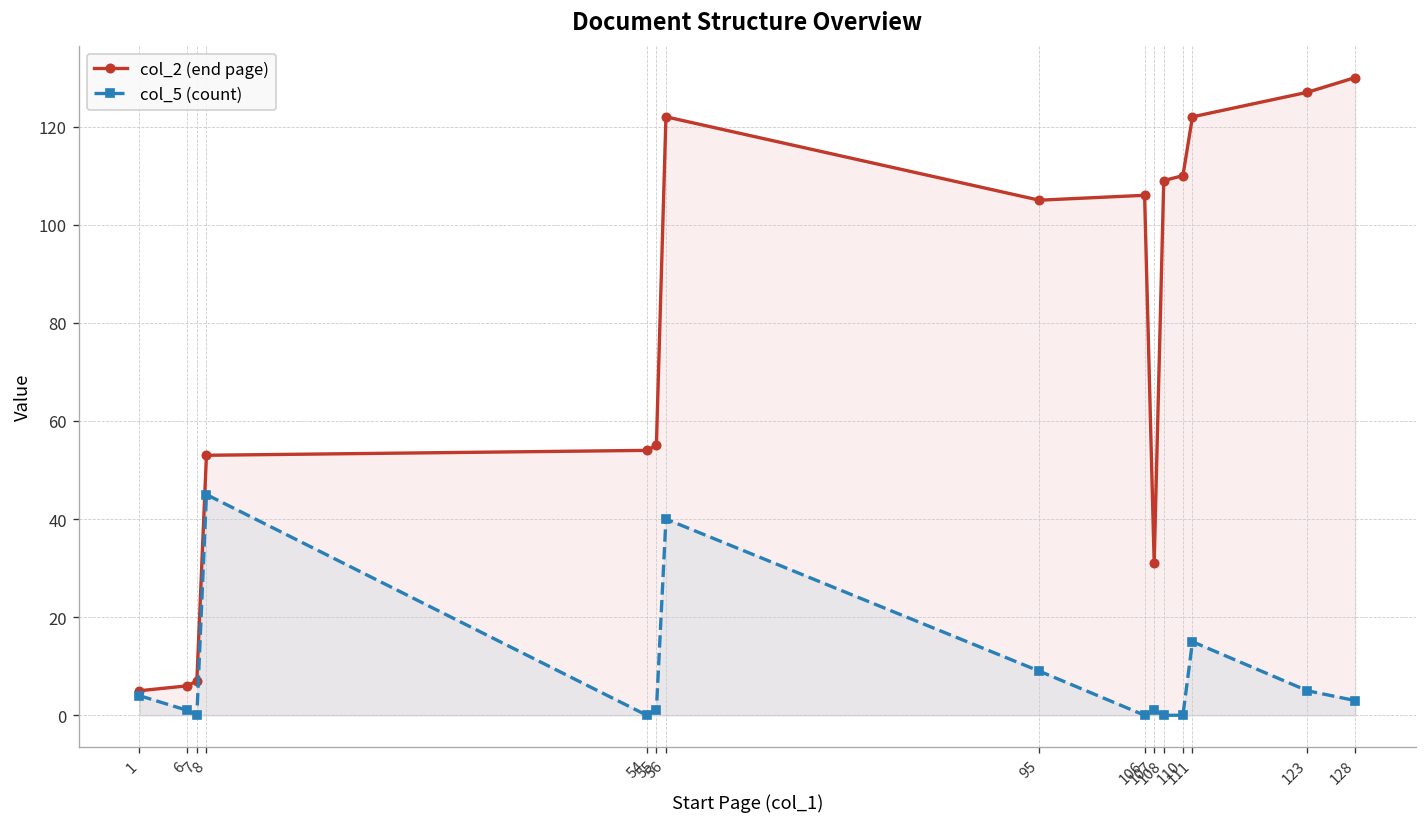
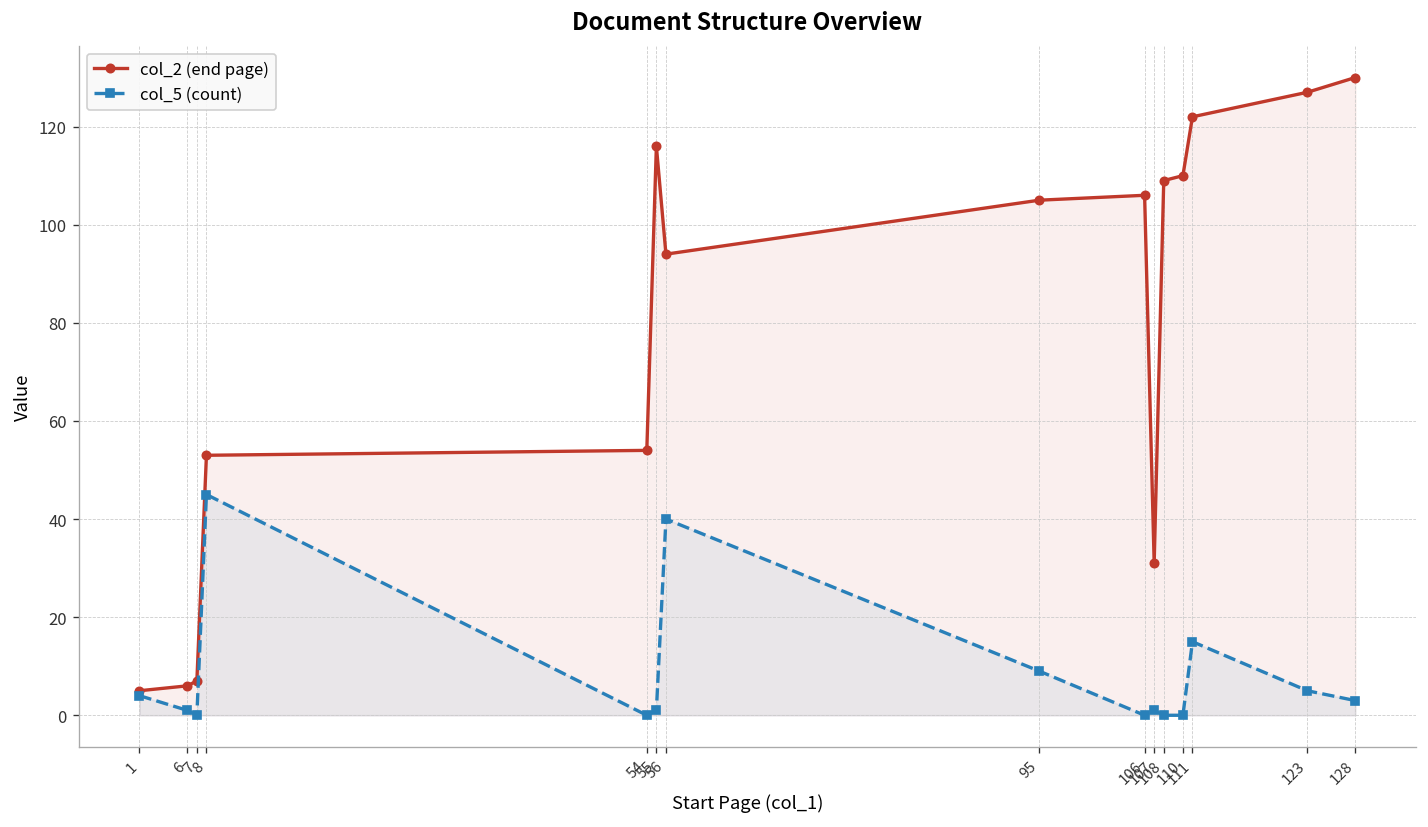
col_2 (end page), 55: 55 -> 116
col_2 (end page), 56: 122 -> 94
